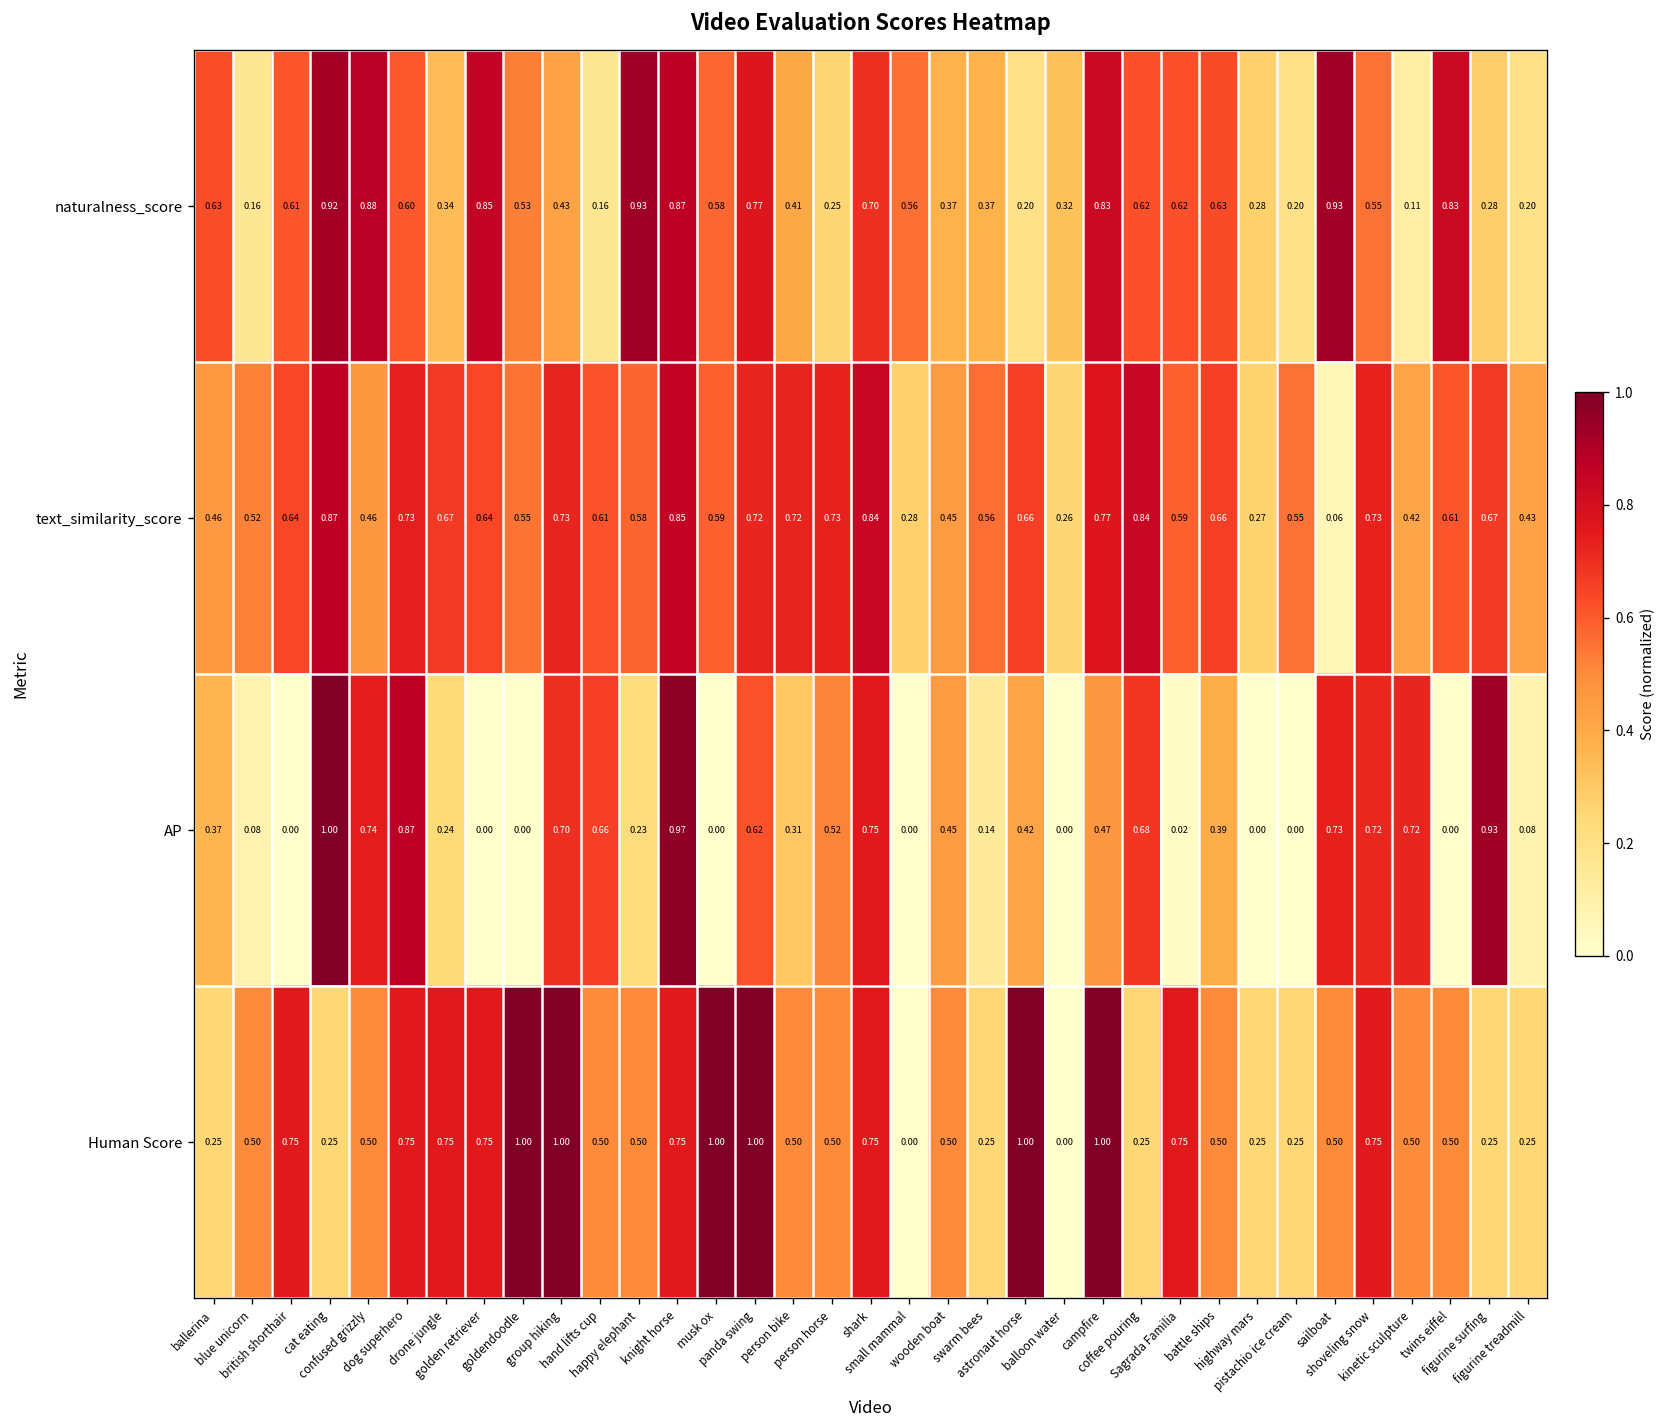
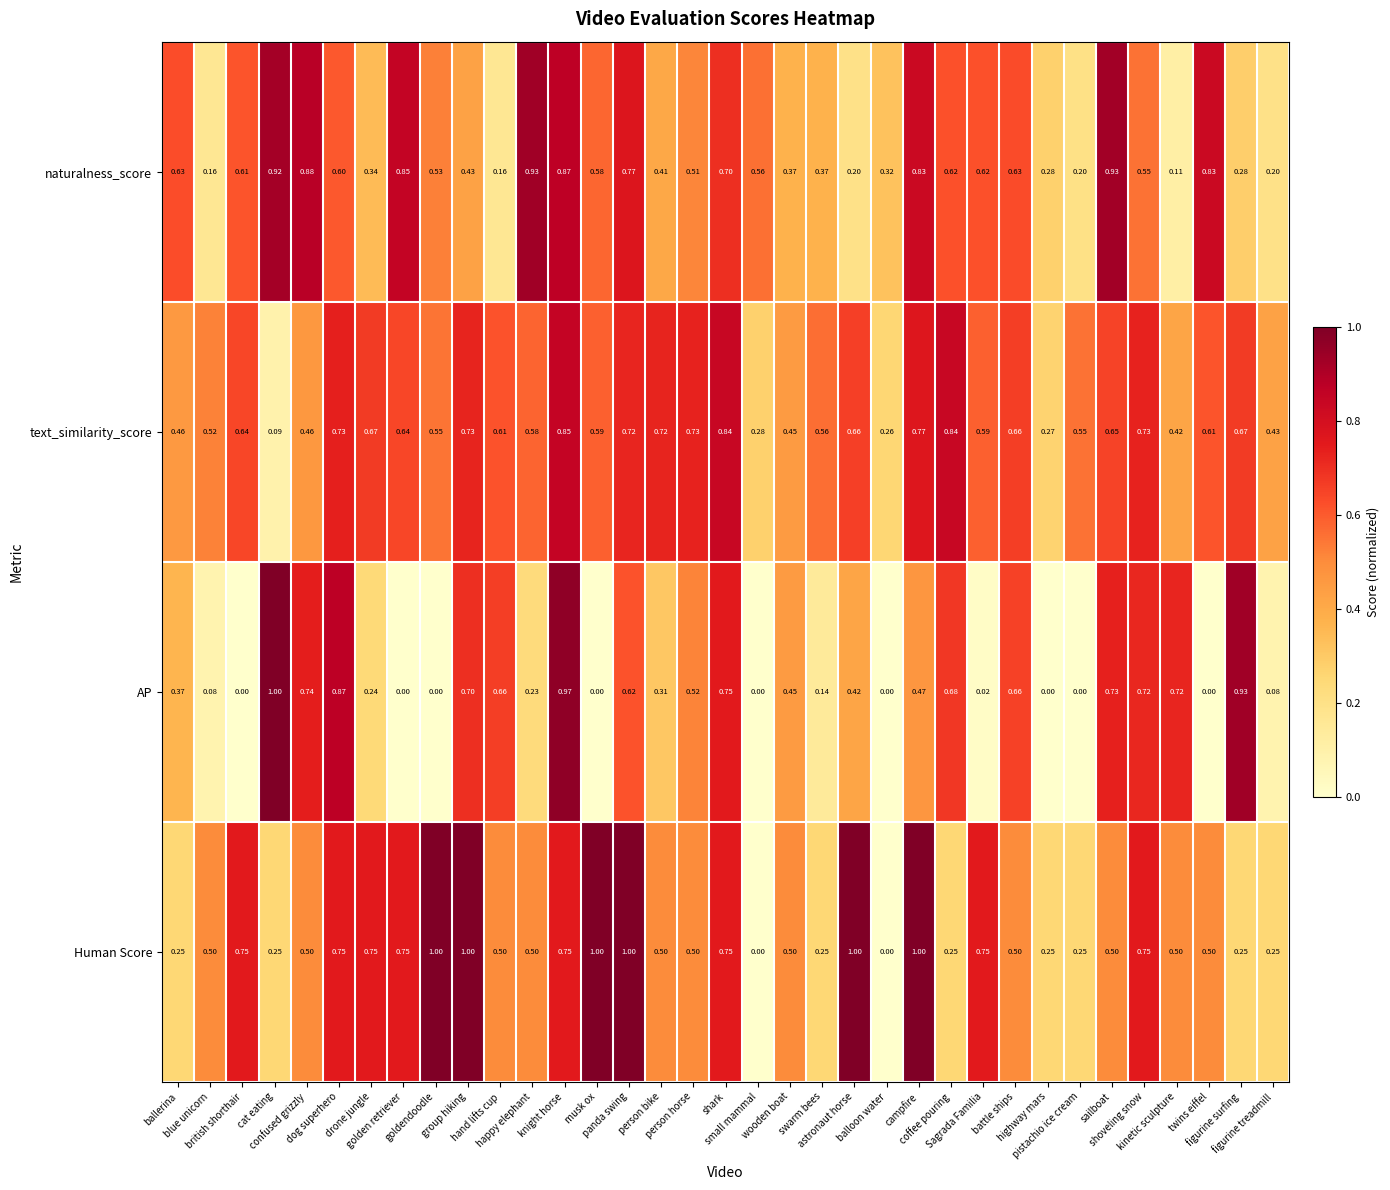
naturalness_score, person horse: 0.25 -> 0.51
text_similarity_score, cat eating: 0.87 -> 0.09
text_similarity_score, sailboat: 0.06 -> 0.65
AP, battle ships: 0.39 -> 0.66
